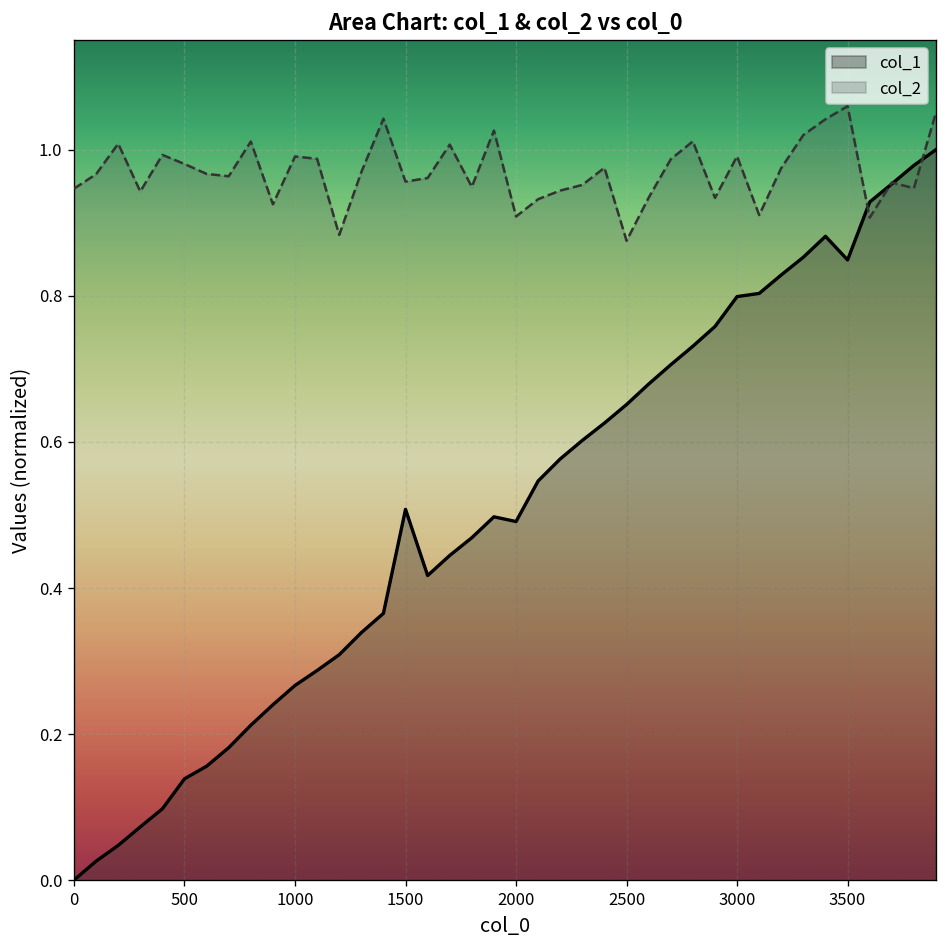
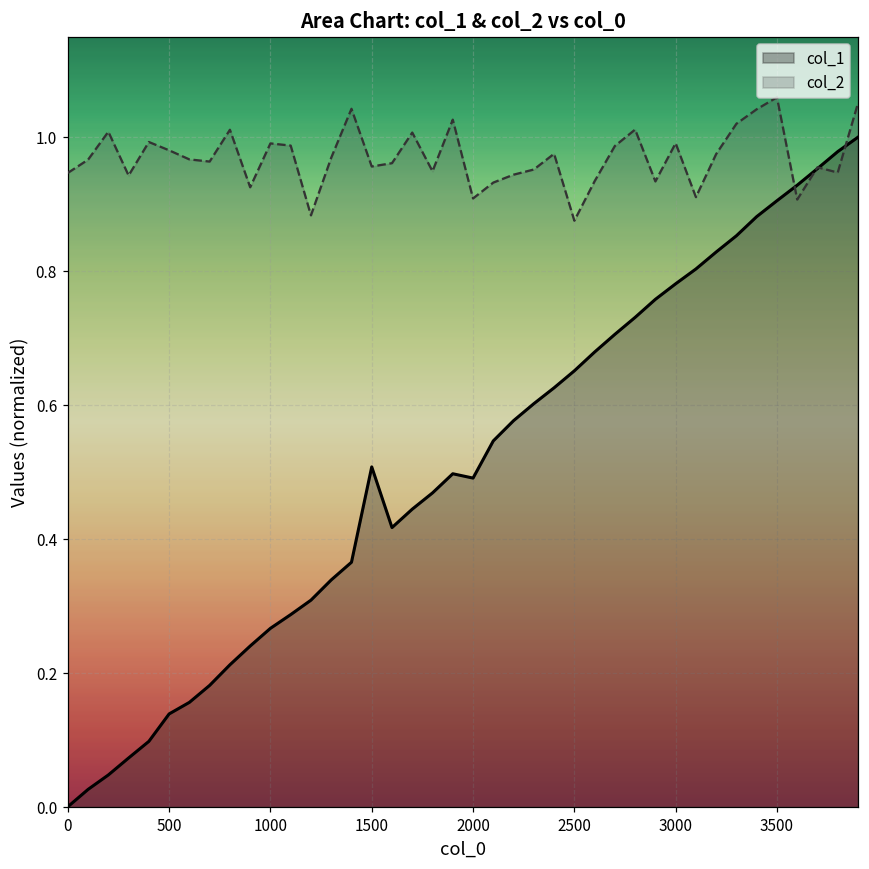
col_1, 3000: 0.80 -> 0.78
col_1, 3500: 0.85 -> 0.91
